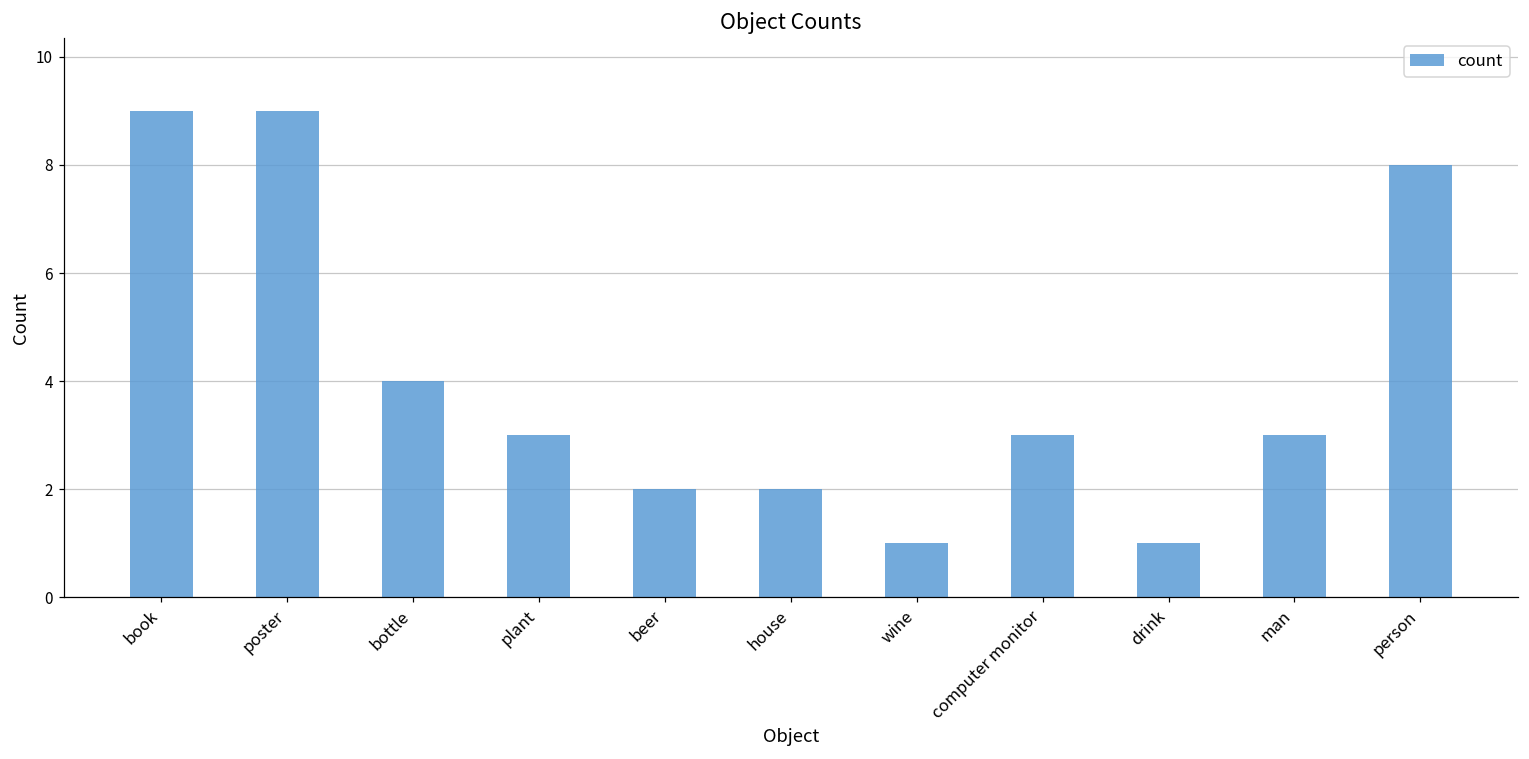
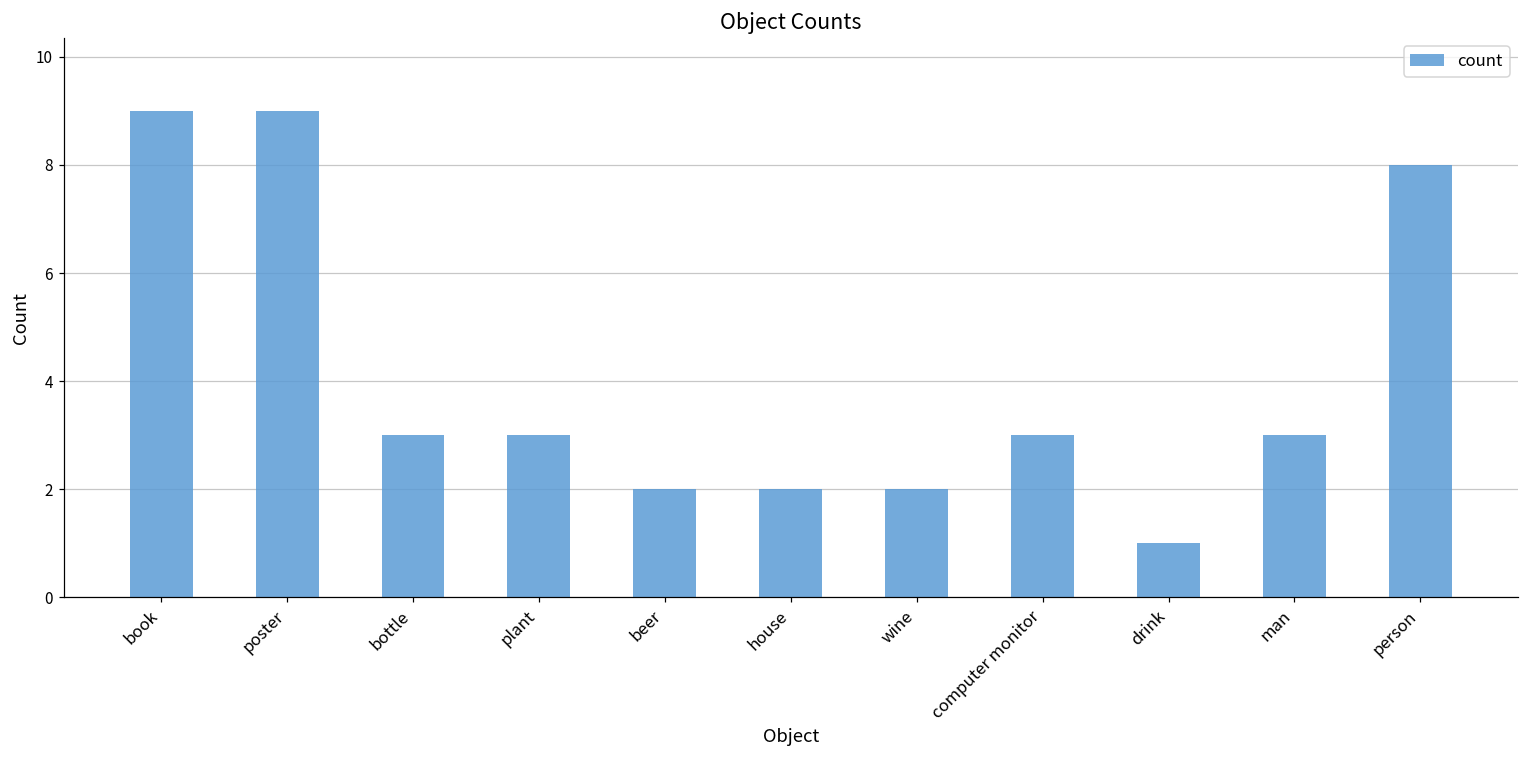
bottle: 4 -> 3
wine: 1 -> 2
